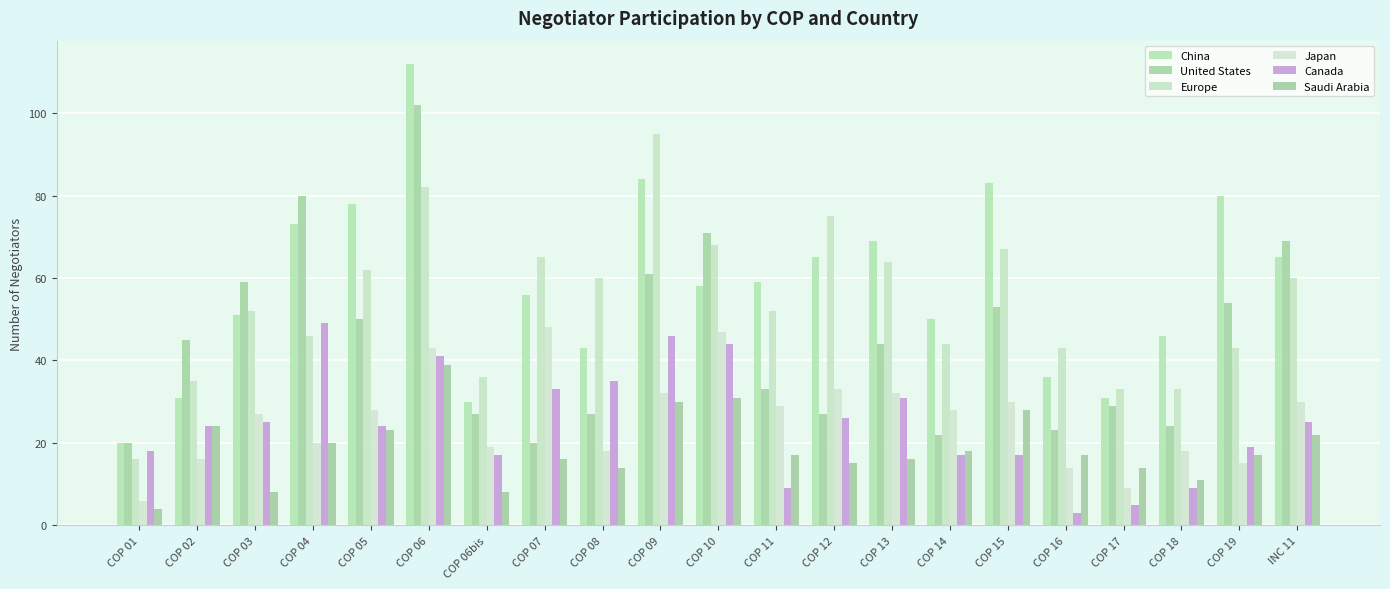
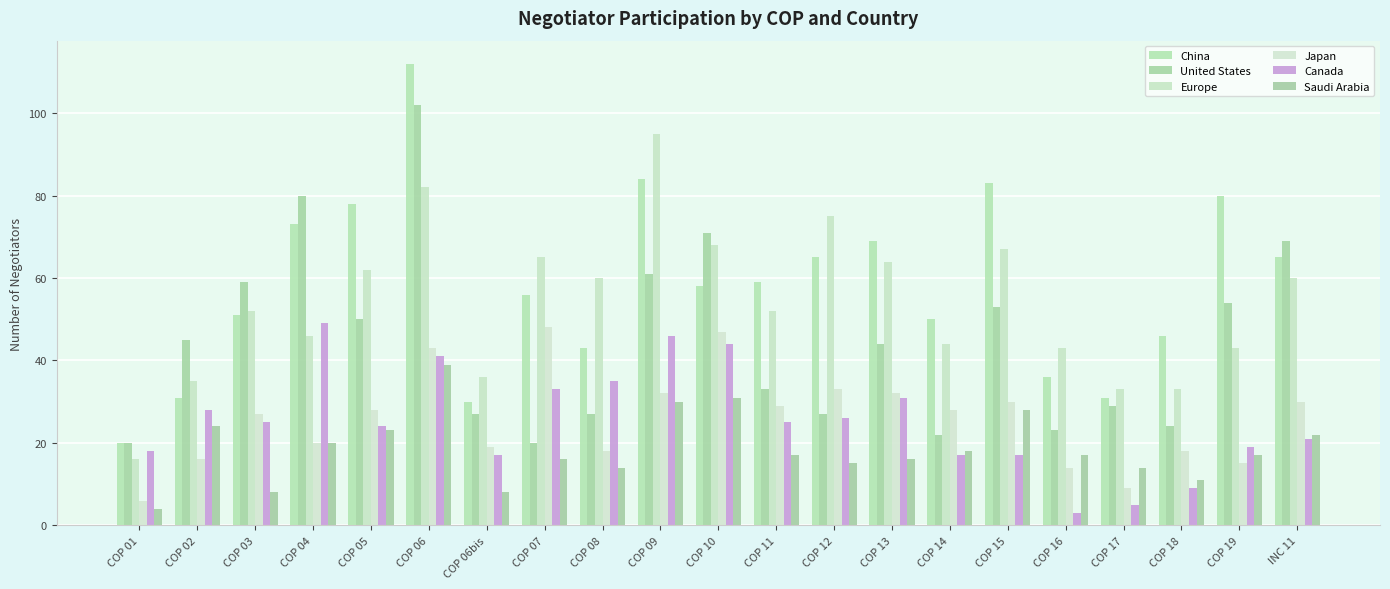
Canada, COP 02: 24 -> 28
Canada, COP 11: 9 -> 25
Canada, INC 11: 25 -> 21
